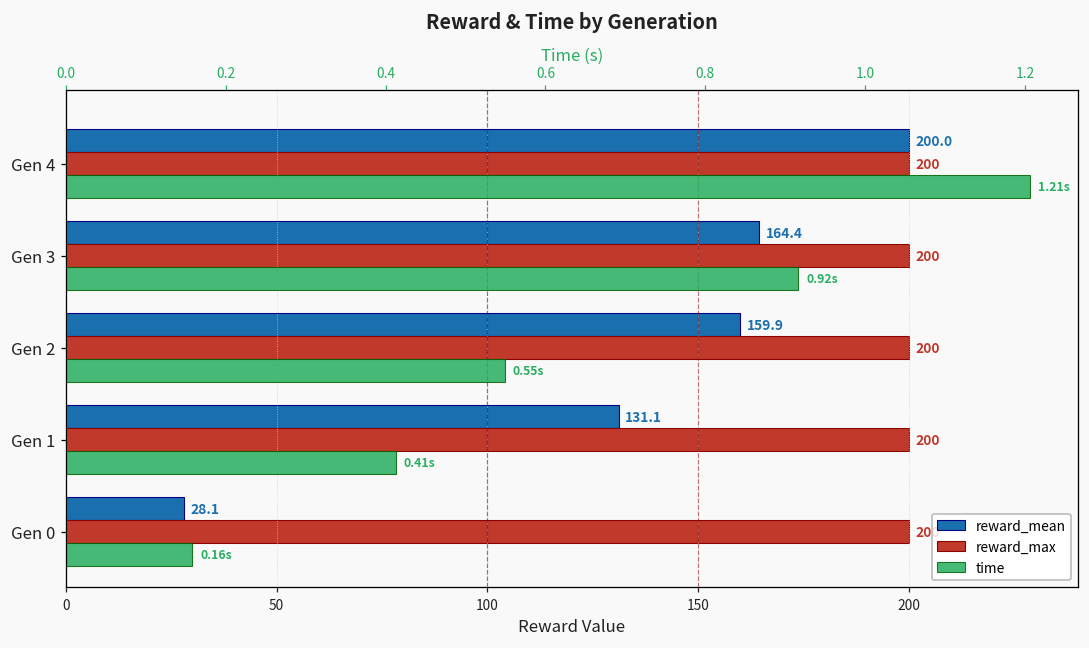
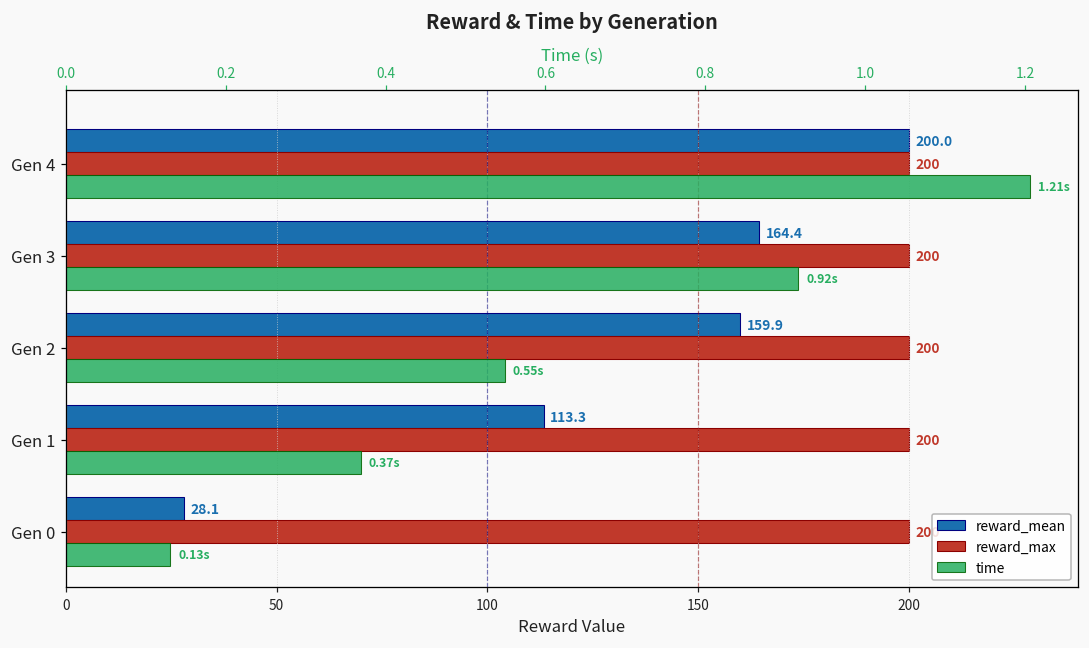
reward_mean, Gen 1: 131.1 -> 113.3
time, Gen 1: 0.41s -> 0.37s
time, Gen 0: 0.16s -> 0.13s
